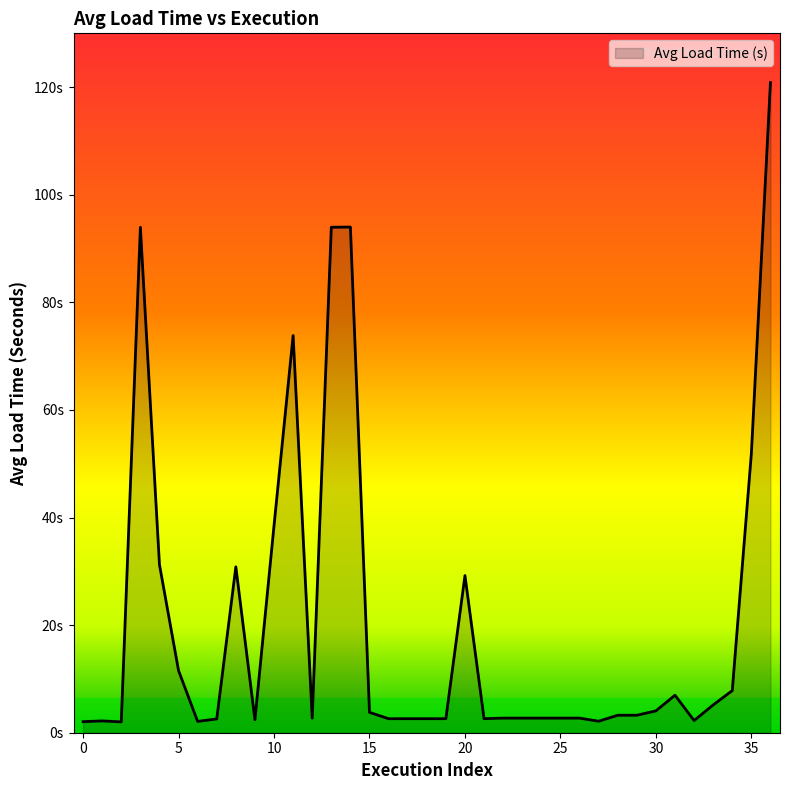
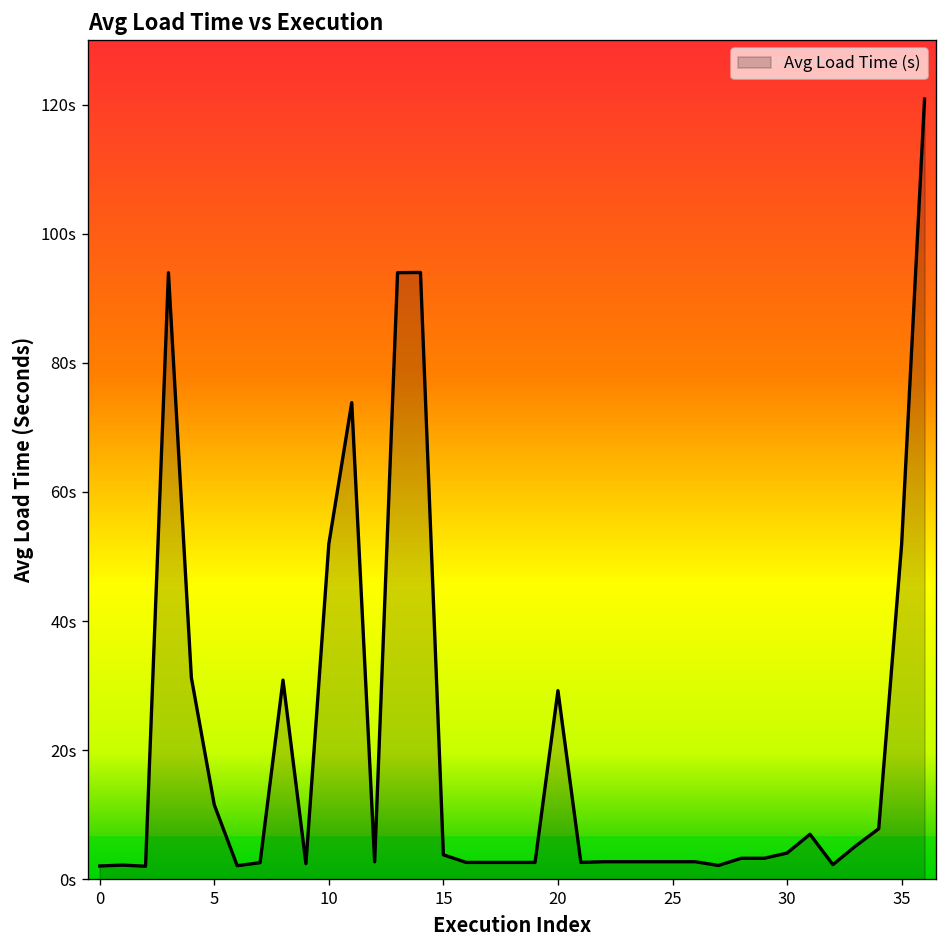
10: 39s -> 52s
